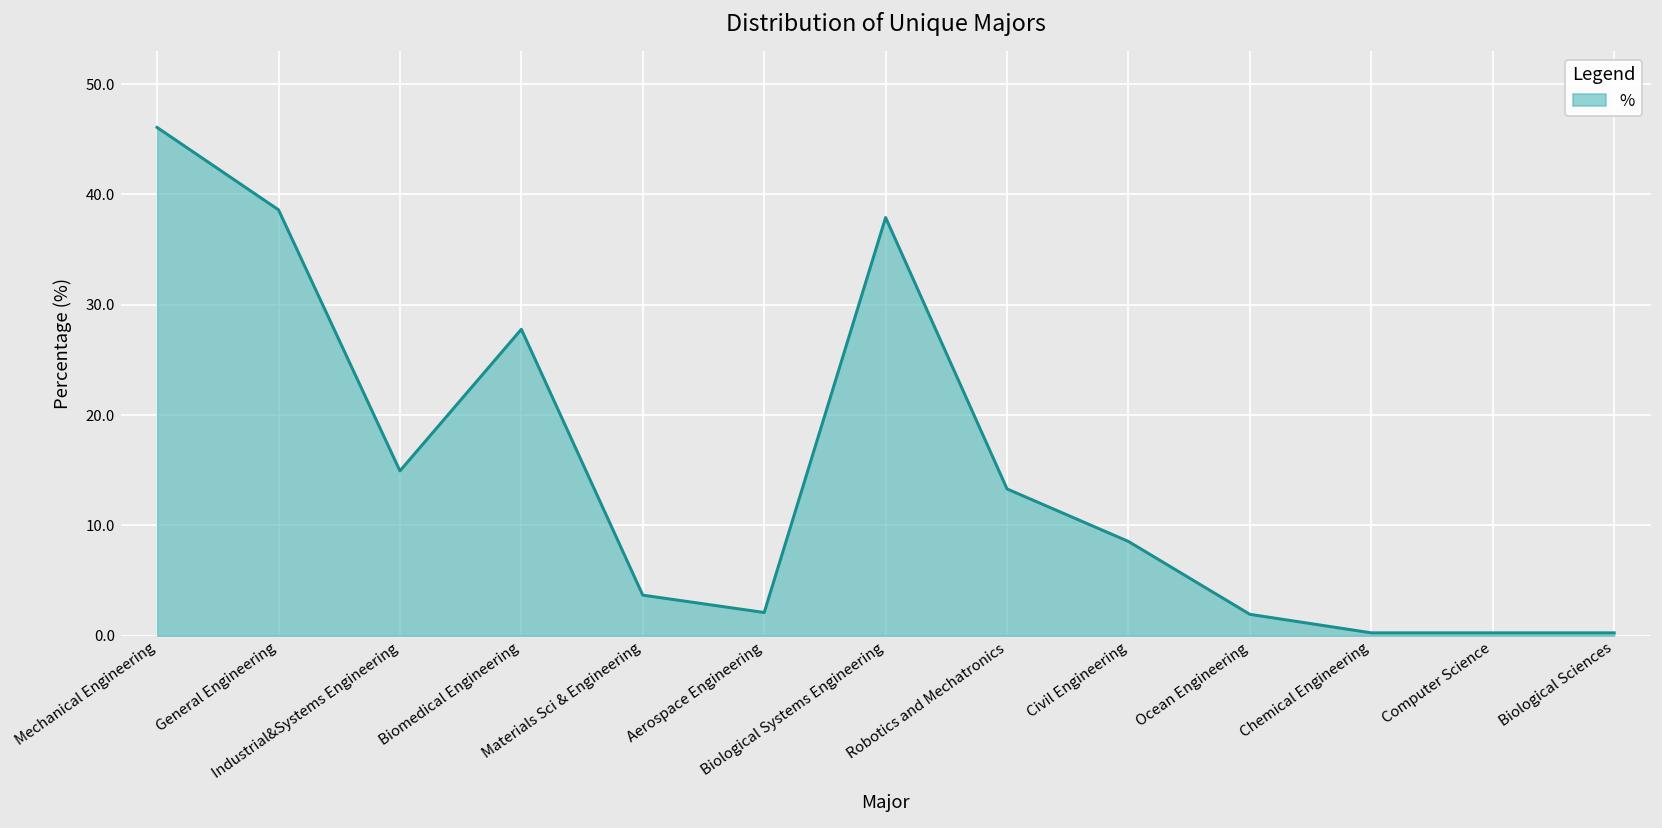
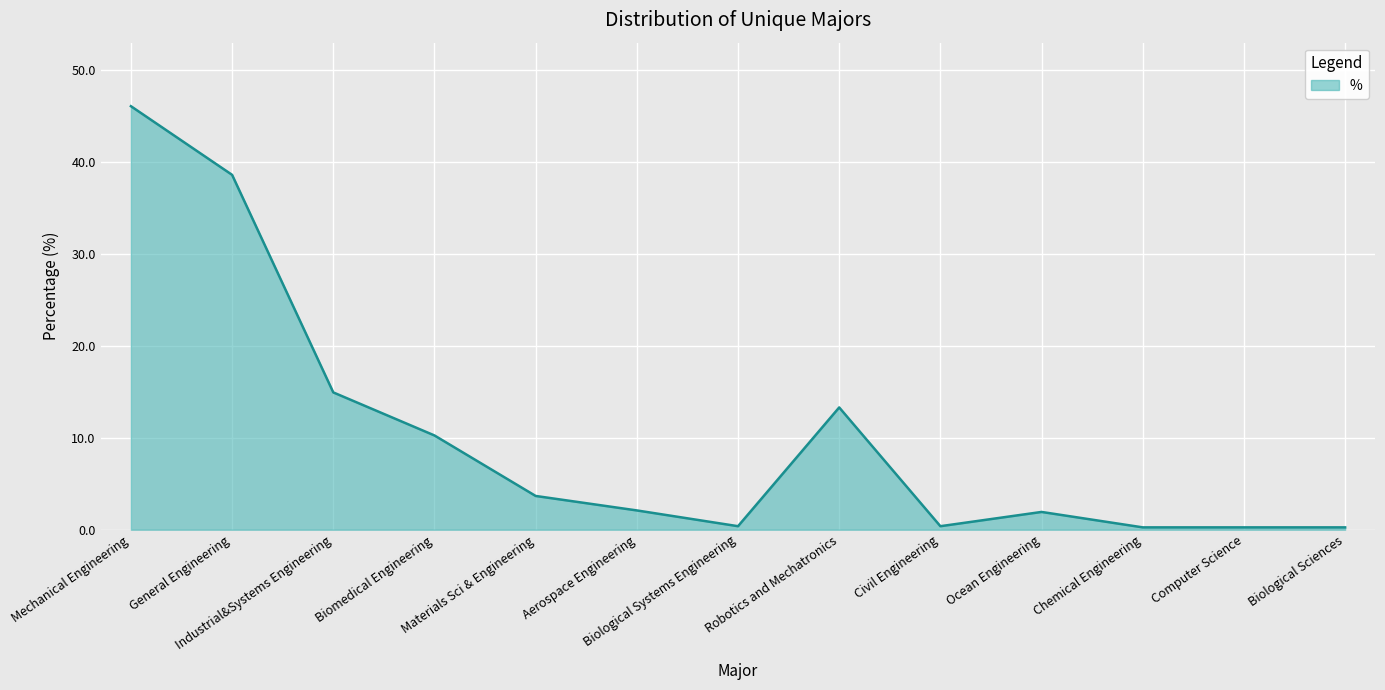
Biomedical Engineering: 28 -> 10
Biological Systems Engineering: 38 -> 0
Civil Engineering: 9 -> 0
